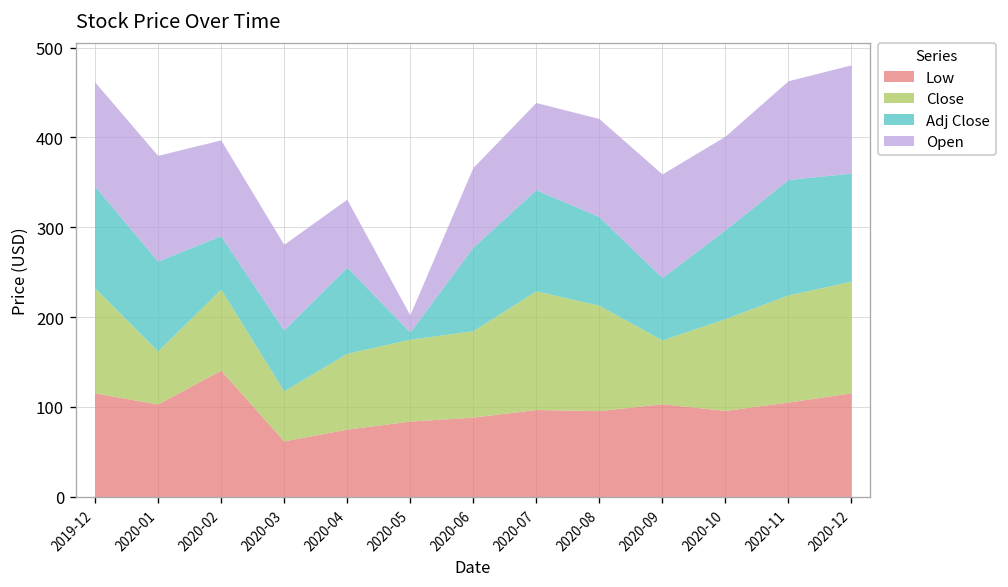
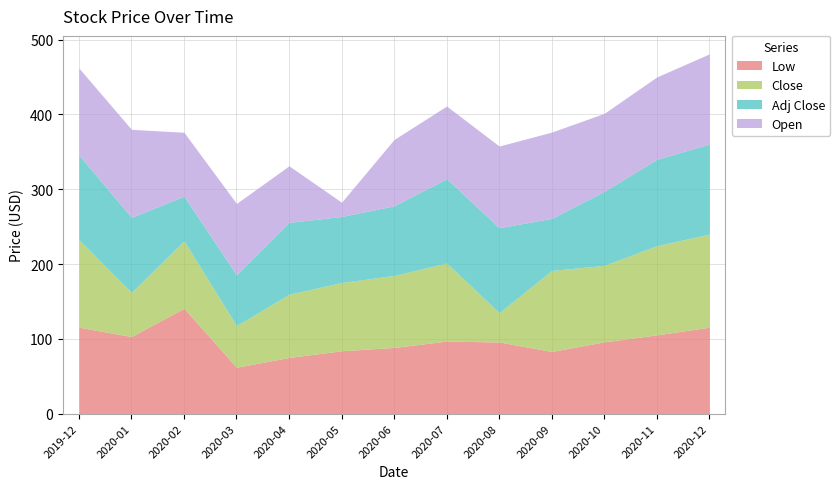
Open, 2020-02: 110 -> 90
Adj Close, 2020-05: 10 -> 90
Close, 2020-07: 130 -> 100
Close, 2020-08: 120 -> 40
Adj Close, 2020-08: 100 -> 110
Low, 2020-09: 100 -> 80
Close, 2020-09: 70 -> 110
Adj Close, 2020-11: 130 -> 120
